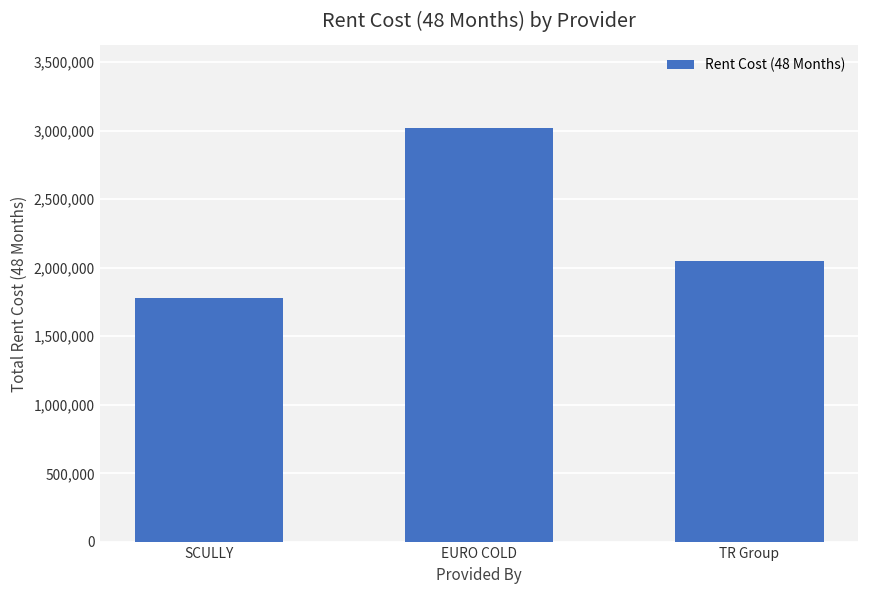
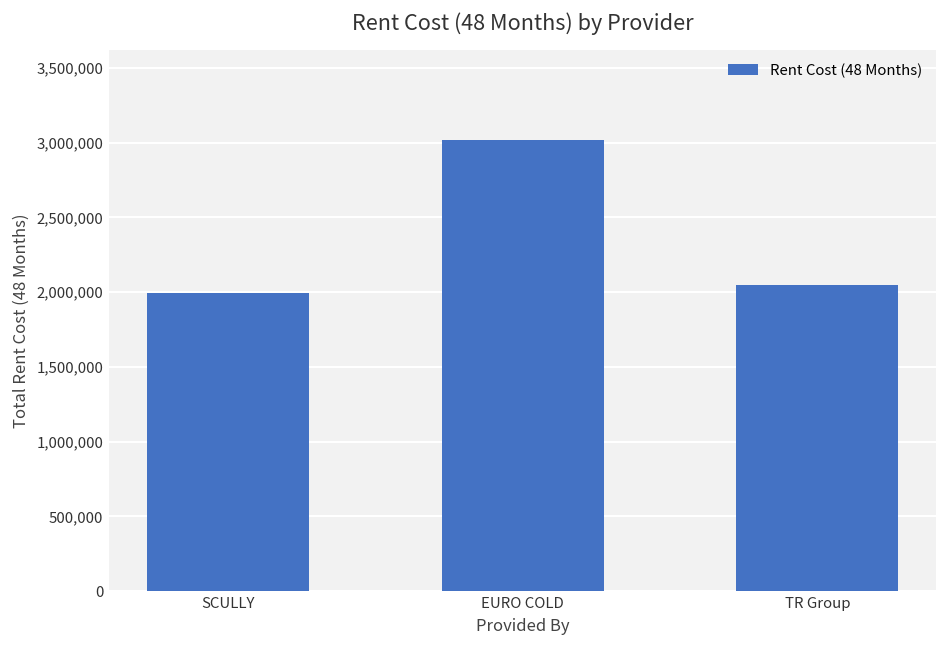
SCULLY: 1,780,000 -> 1,990,000
